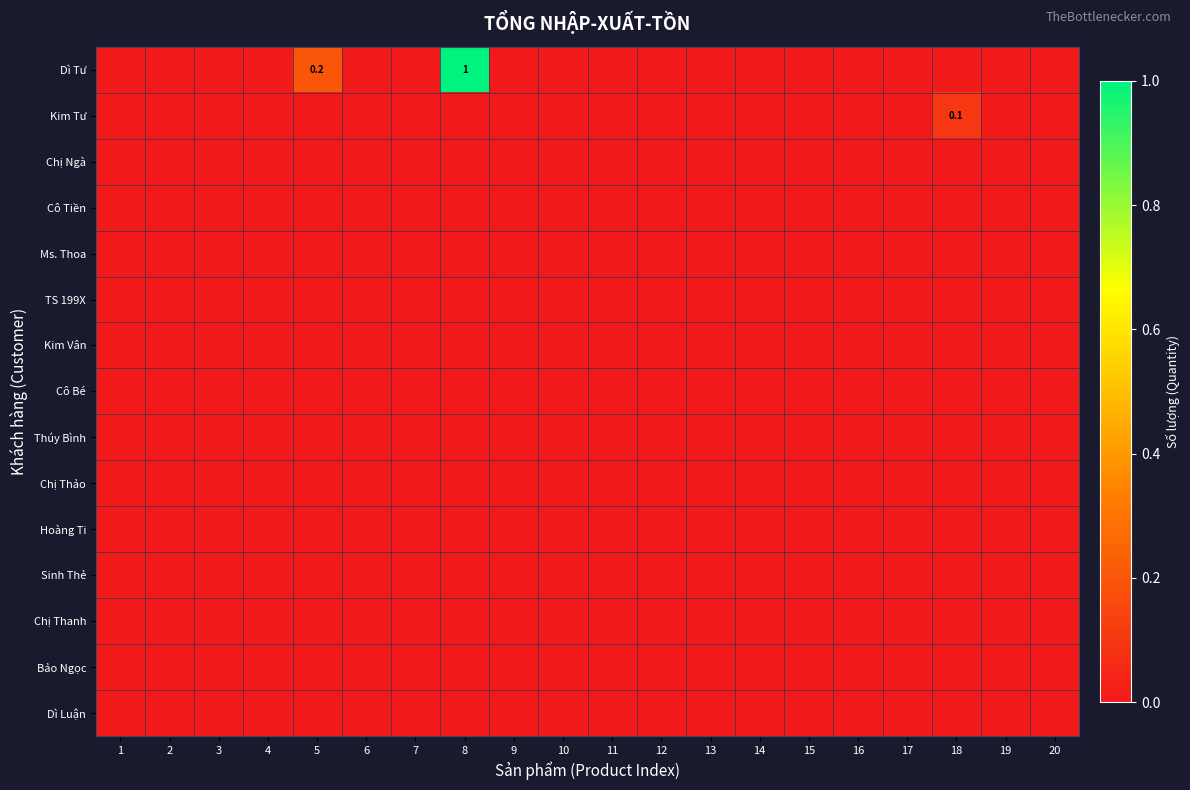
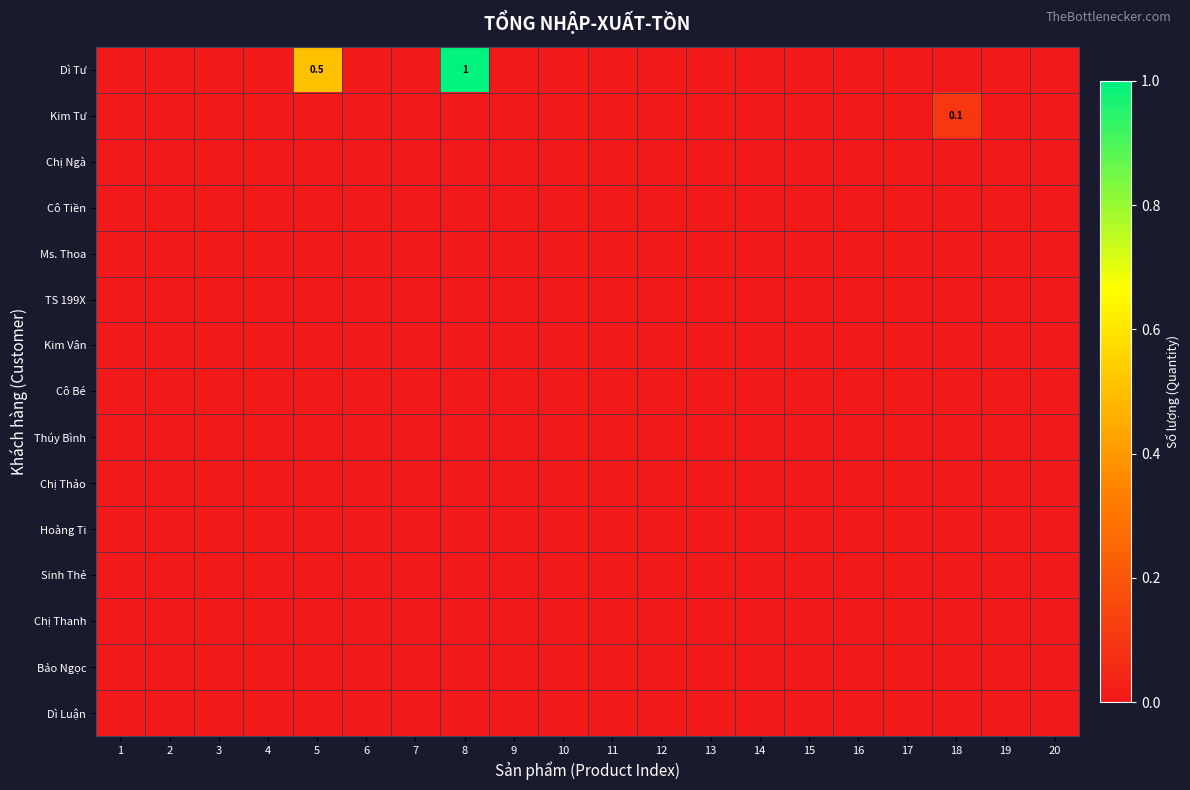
Dì Tư, 5: 0.2 -> 0.5
